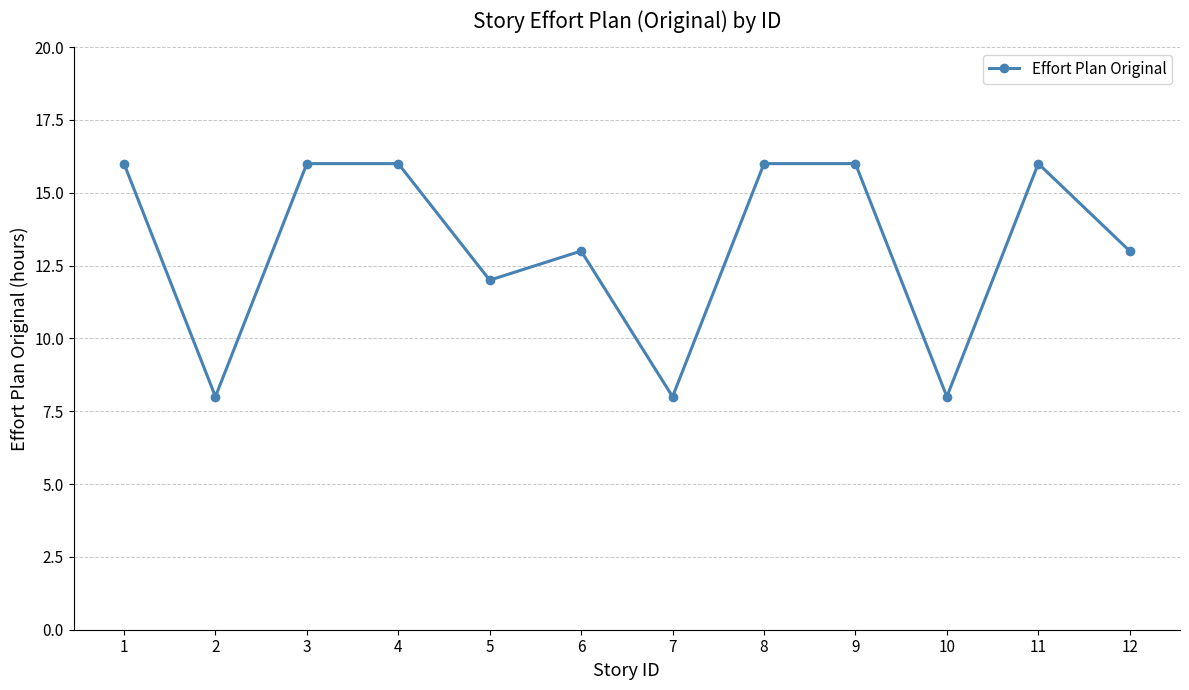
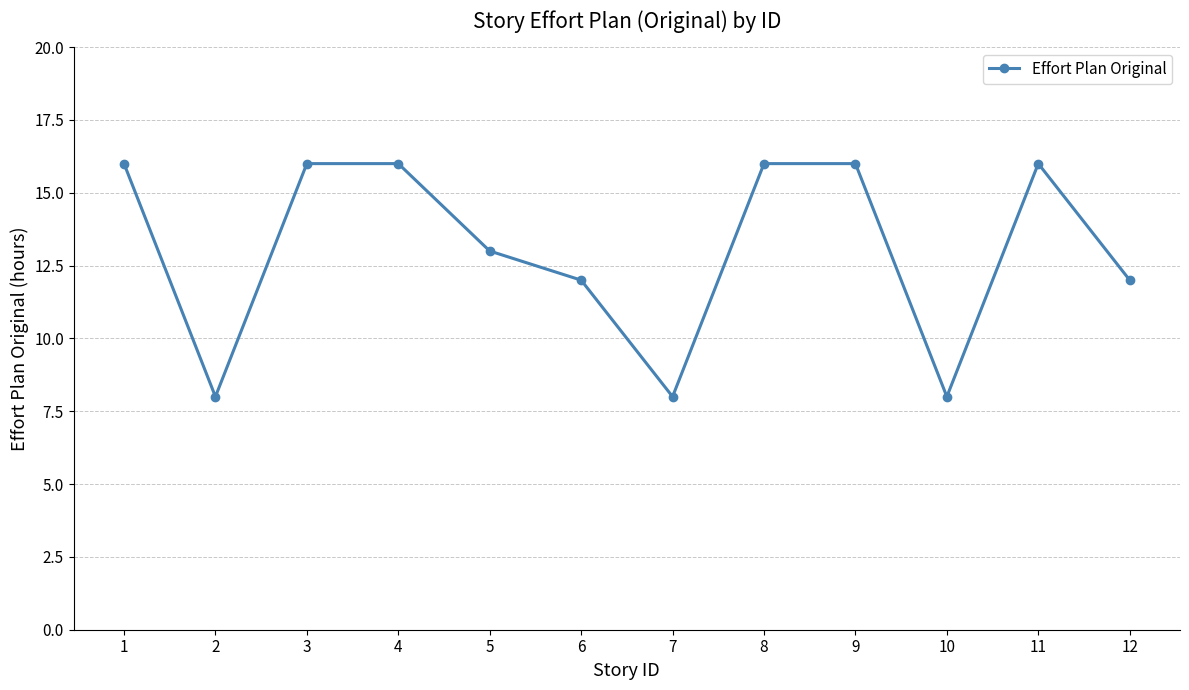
5: 12 -> 13
6: 13 -> 12
12: 13 -> 12
